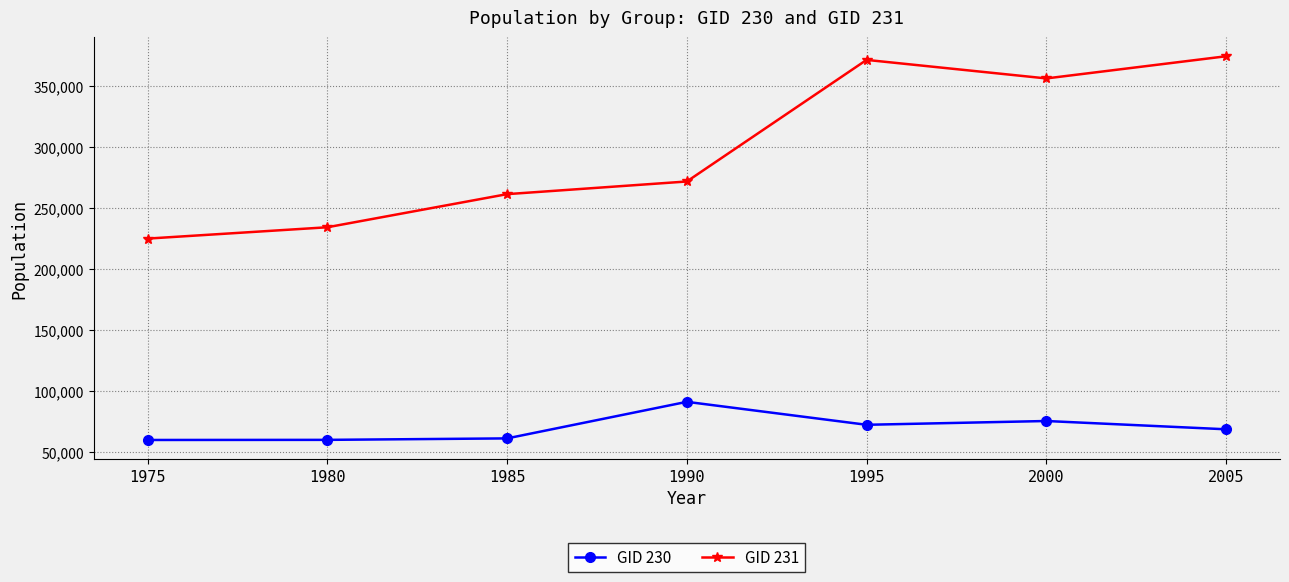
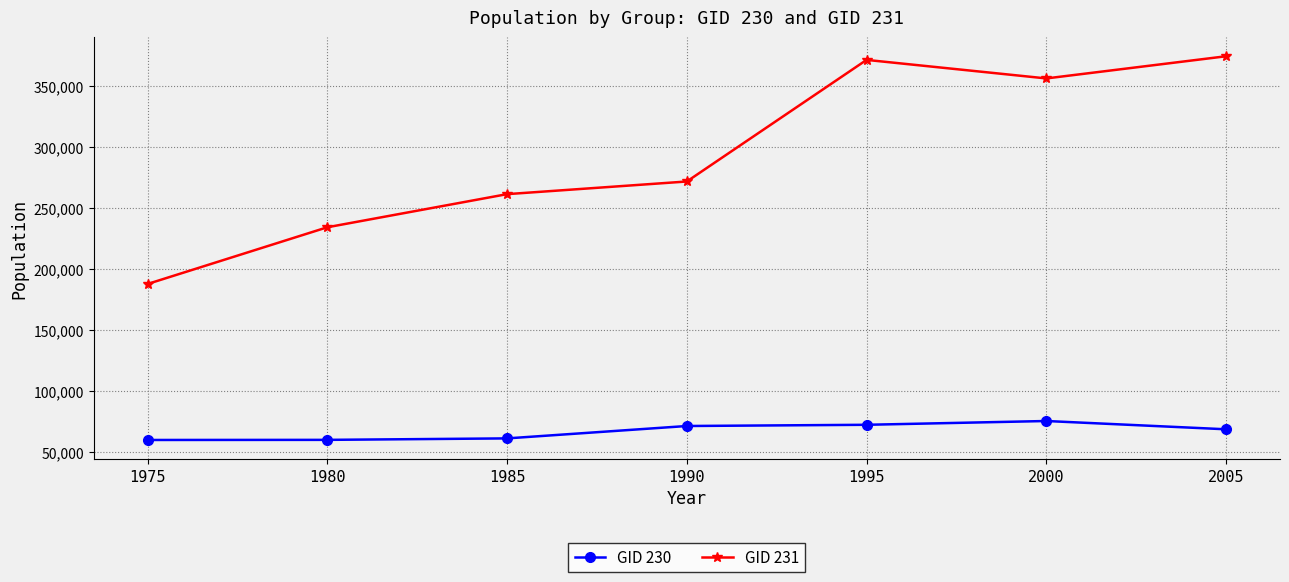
GID 231, 1975: 225,000 -> 188,000
GID 230, 1990: 91,000 -> 71,000
